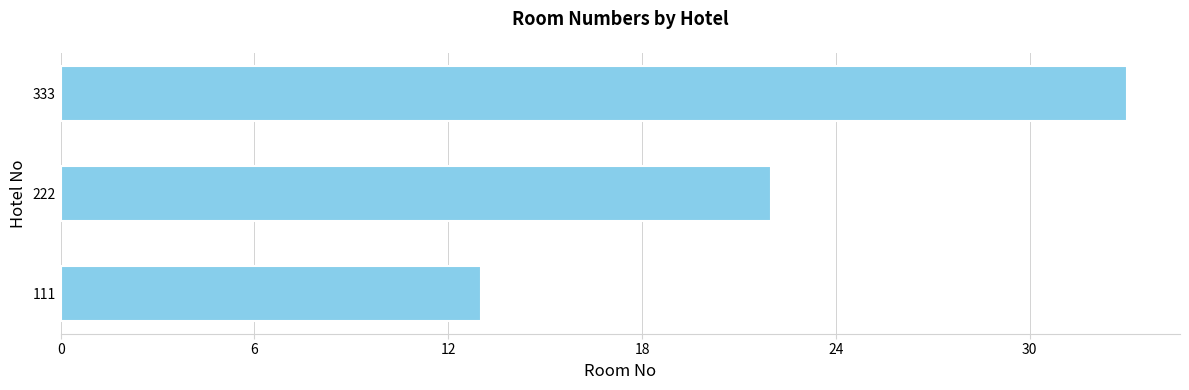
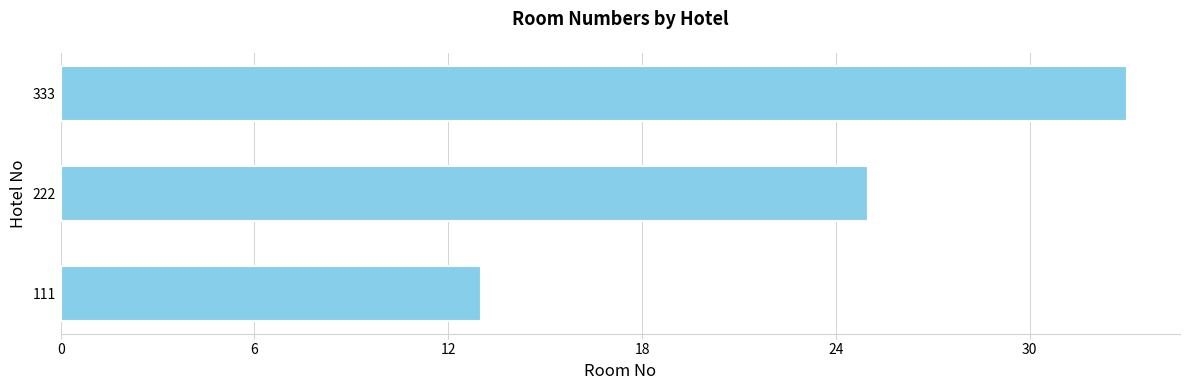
222: 22 -> 25
